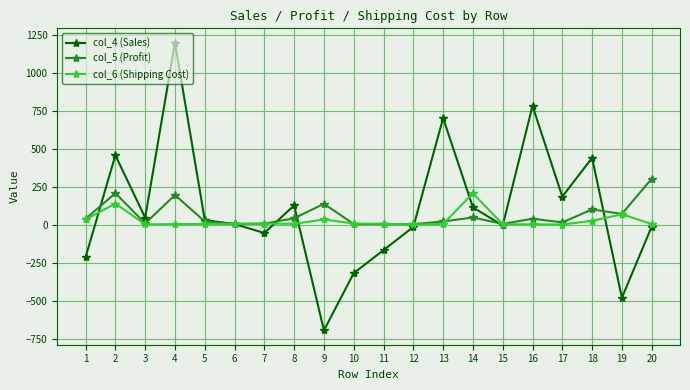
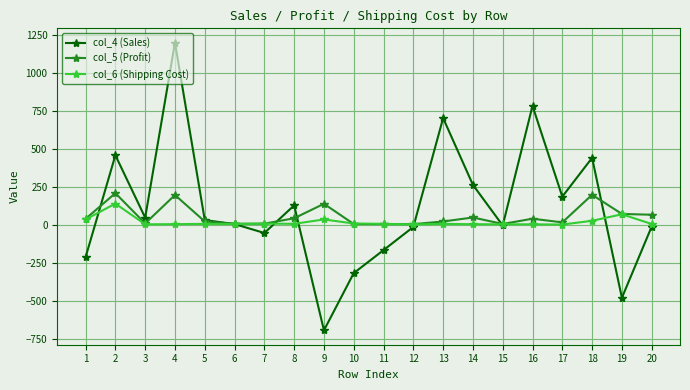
col_4 (Sales), 14: 110 -> 260
col_6 (Shipping Cost), 14: 210 -> 0
col_5 (Profit), 18: 100 -> 200
col_5 (Profit), 20: 300 -> 70
